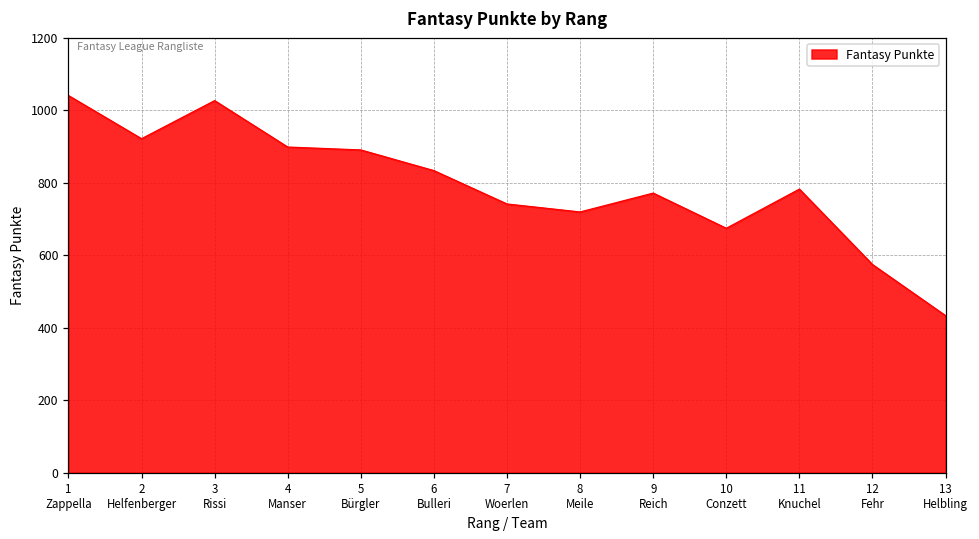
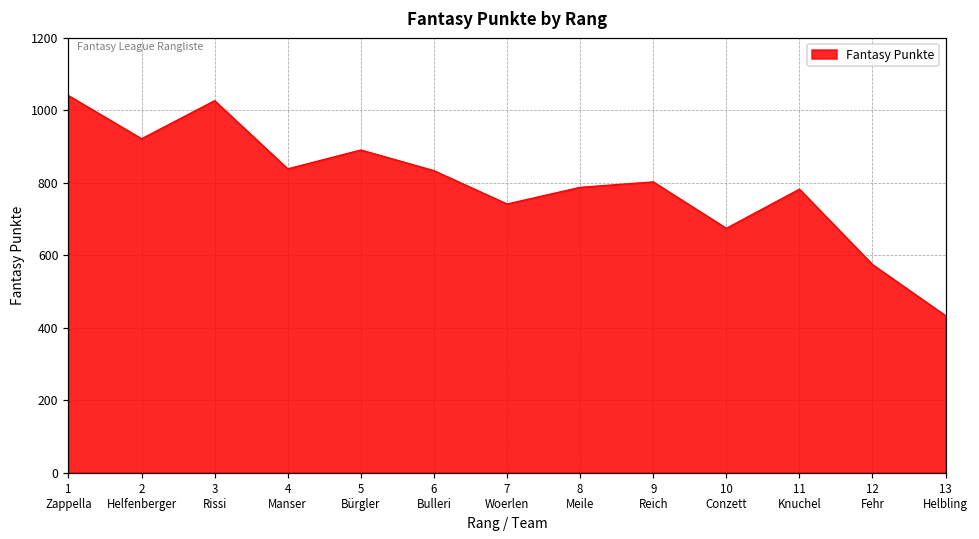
4 Manser: 900 -> 840
8 Meile: 720 -> 790
9 Reich: 770 -> 800
